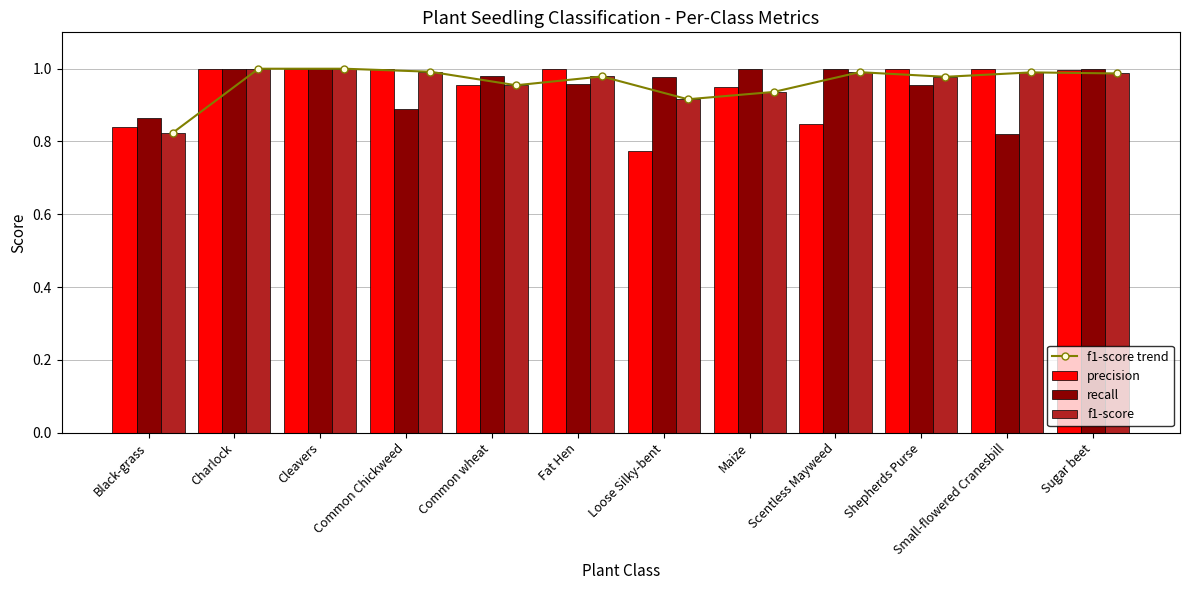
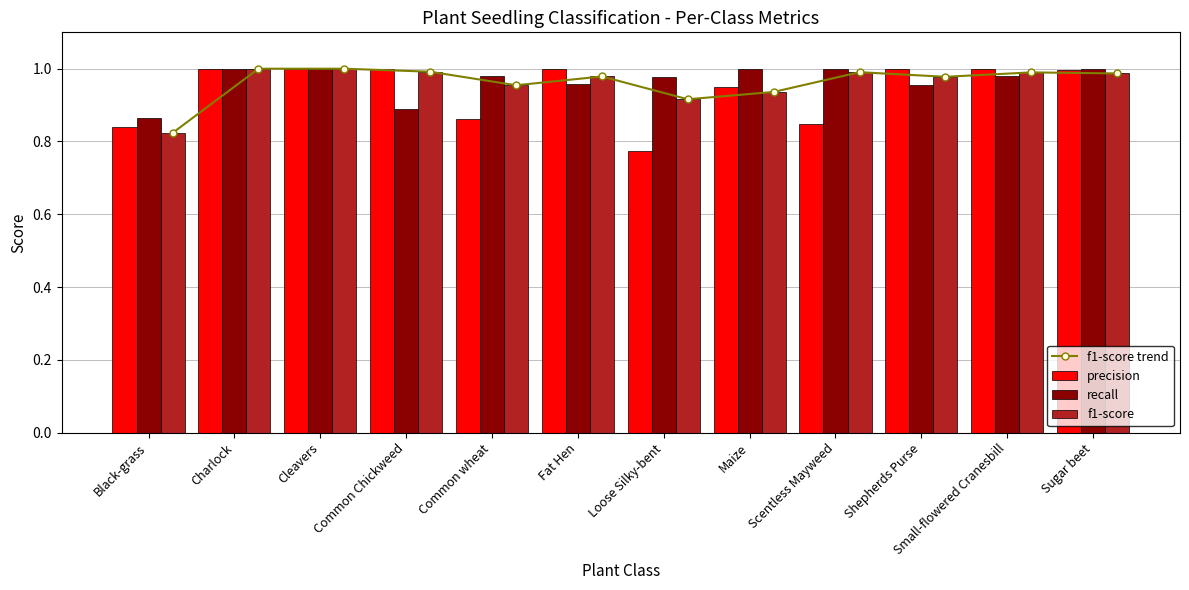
precision, Common wheat: 0.95 -> 0.86
recall, Small-flowered Cranesbill: 0.82 -> 0.98
